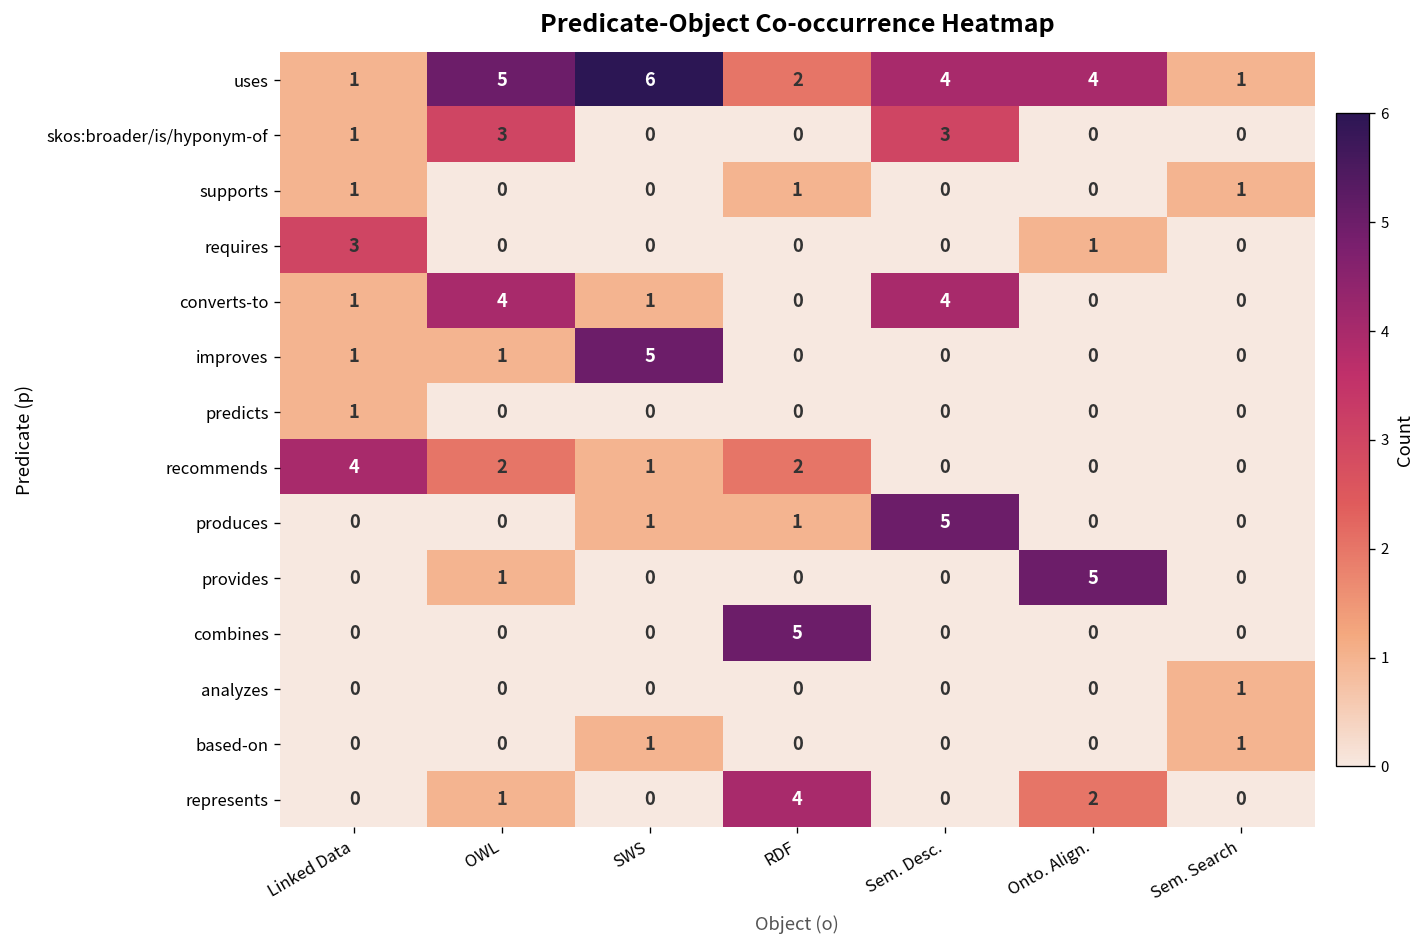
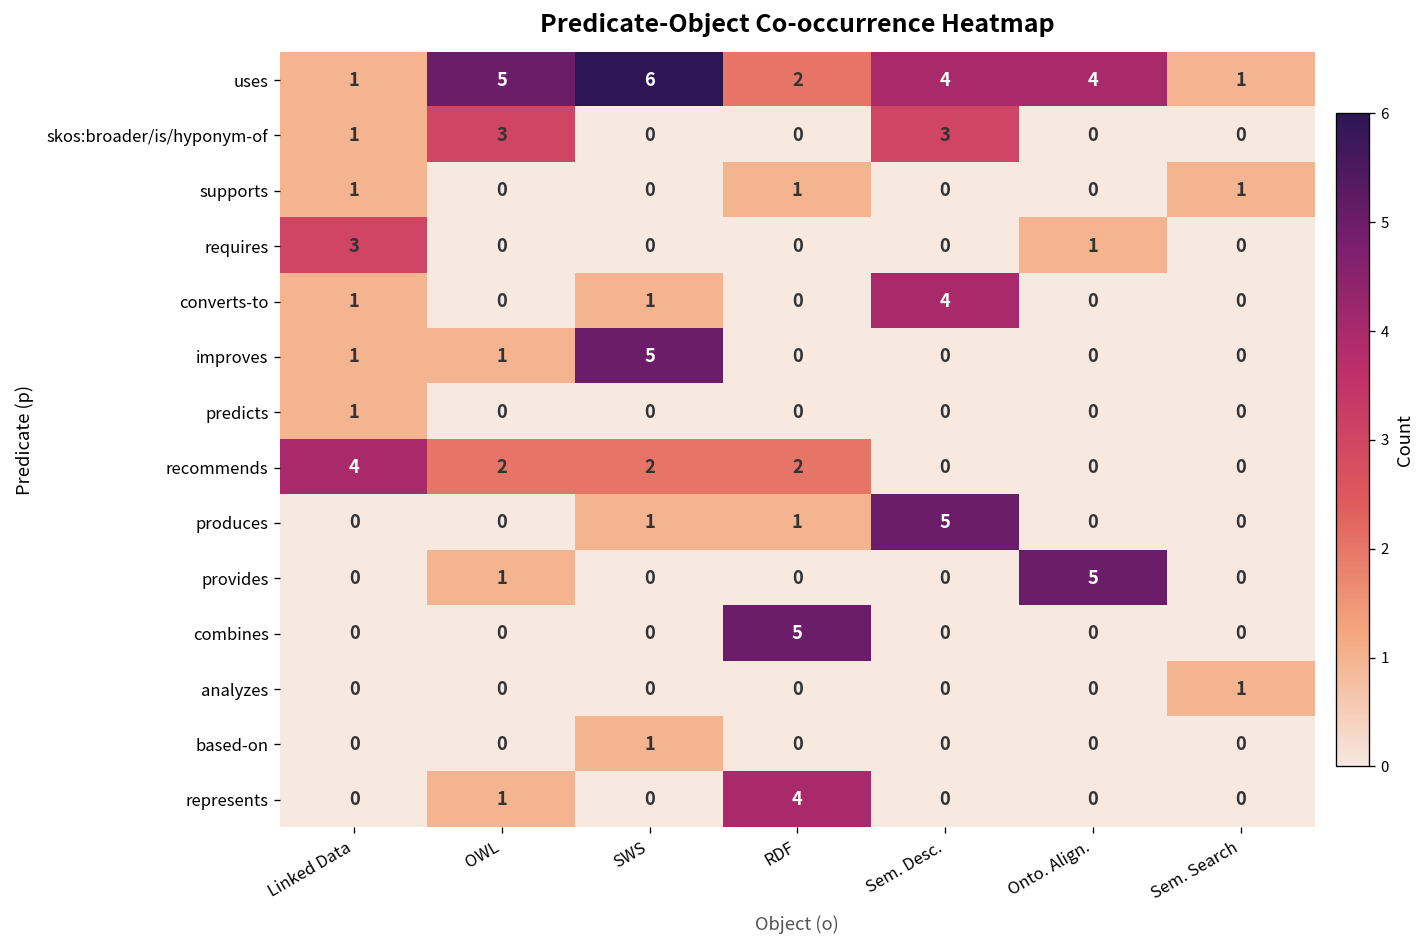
converts-to, OWL: 4 -> 0
recommends, SWS: 1 -> 2
based-on, Sem. Search: 1 -> 0
represents, Onto. Align.: 2 -> 0
